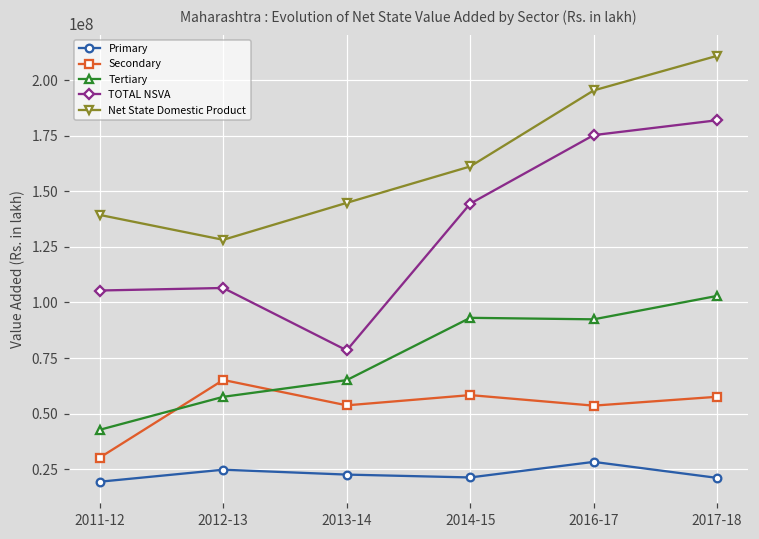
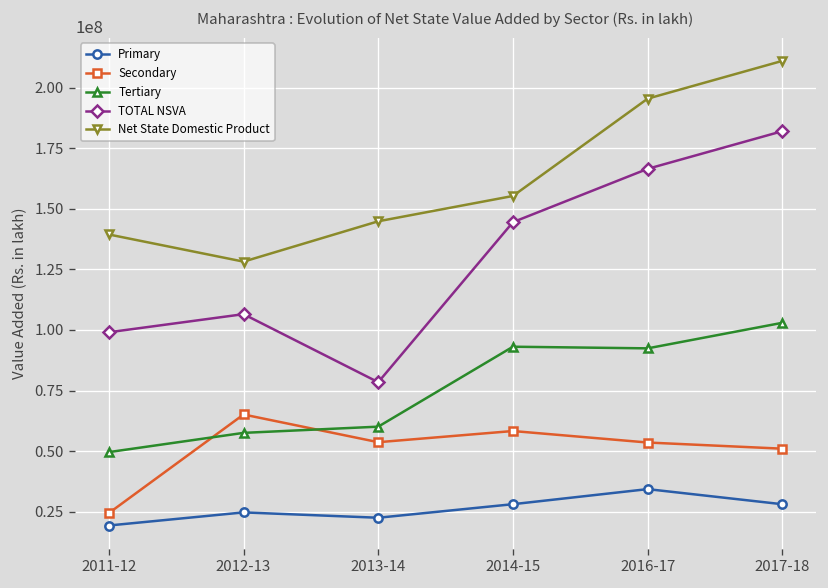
Secondary, 2011-12: 30000000 -> 24000000
Tertiary, 2011-12: 43000000 -> 50000000
TOTAL NSVA, 2011-12: 105000000 -> 99000000
Tertiary, 2013-14: 65000000 -> 60000000
Primary, 2014-15: 21000000 -> 28000000
Net State Domestic Product, 2014-15: 161000000 -> 155000000
Primary, 2016-17: 28000000 -> 34000000
TOTAL NSVA, 2016-17: 175000000 -> 167000000
Primary, 2017-18: 21000000 -> 28000000
Secondary, 2017-18: 58000000 -> 51000000
